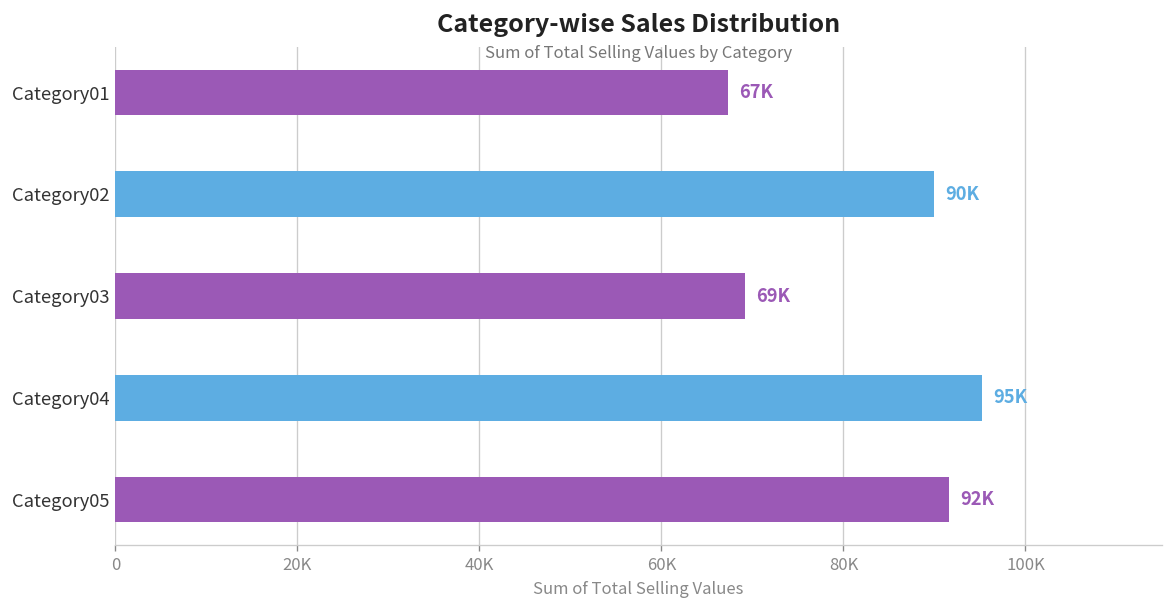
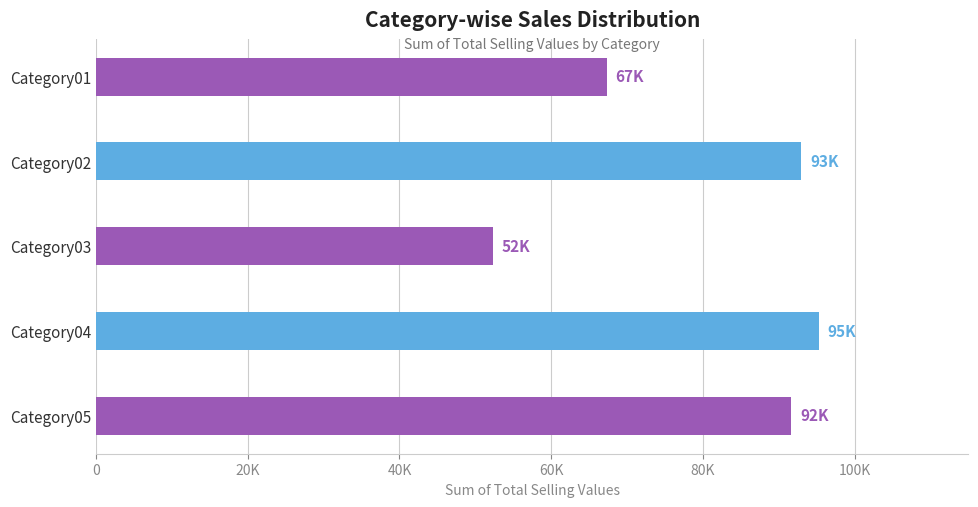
Category02: 90K -> 93K
Category03: 69K -> 52K
